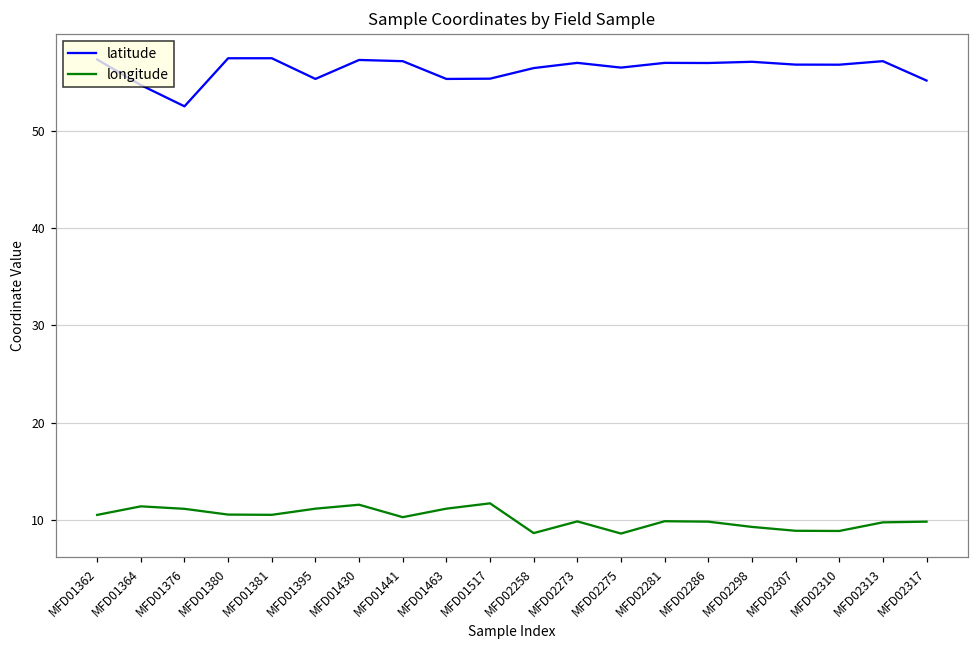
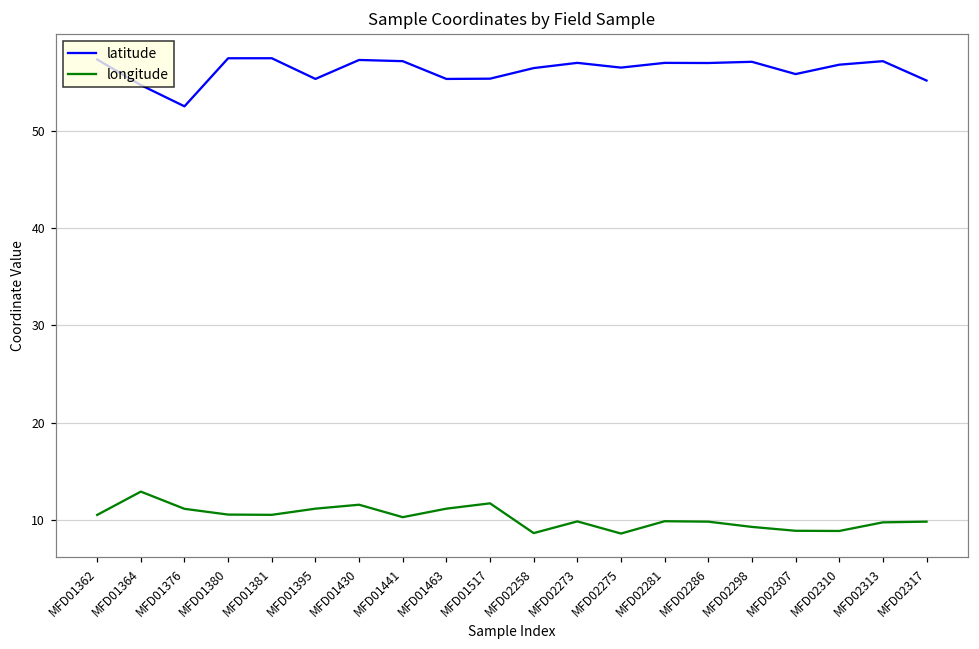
longitude, MFD01364: 11 -> 13
latitude, MFD02307: 57 -> 56
